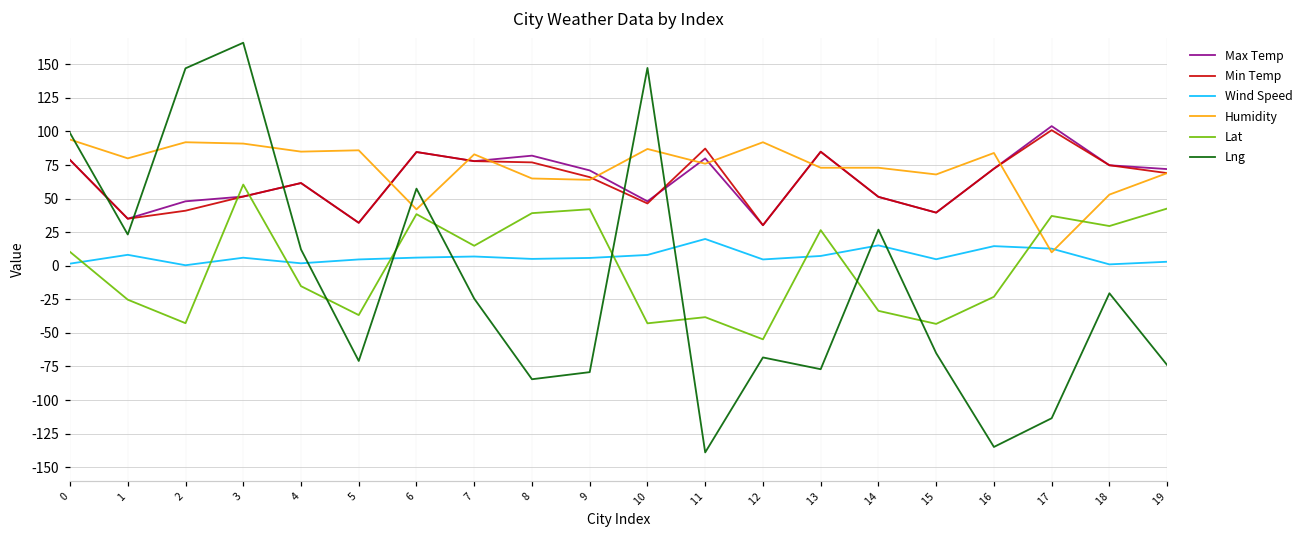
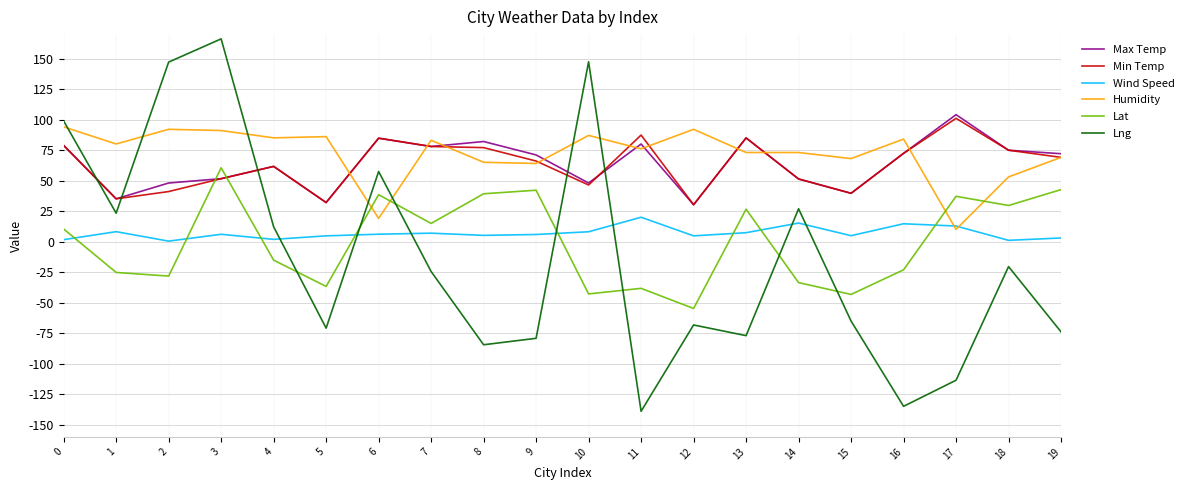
Lat, 2: -43 -> -28
Humidity, 6: 42 -> 19
